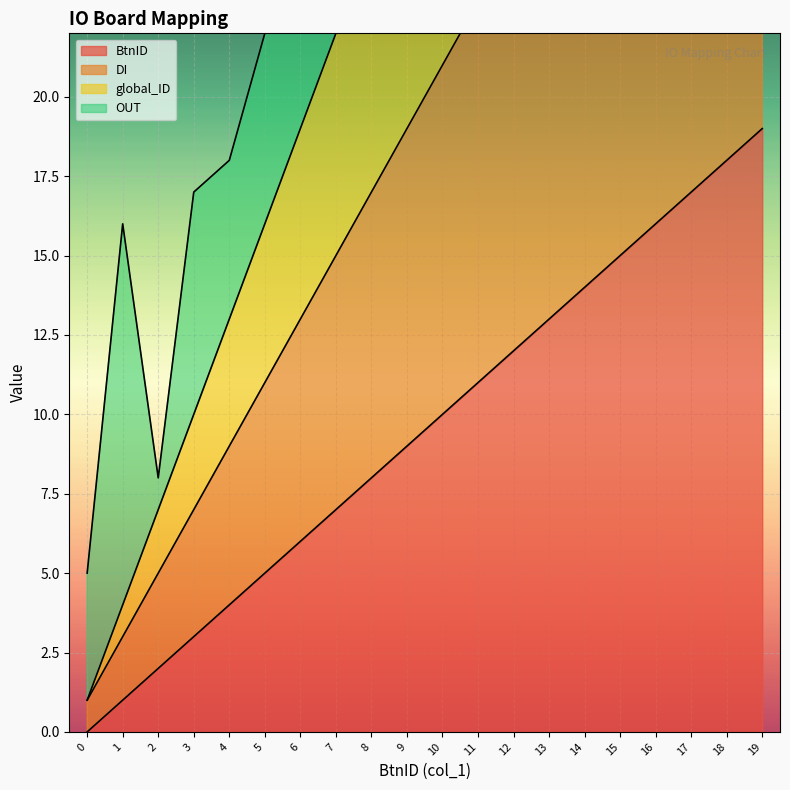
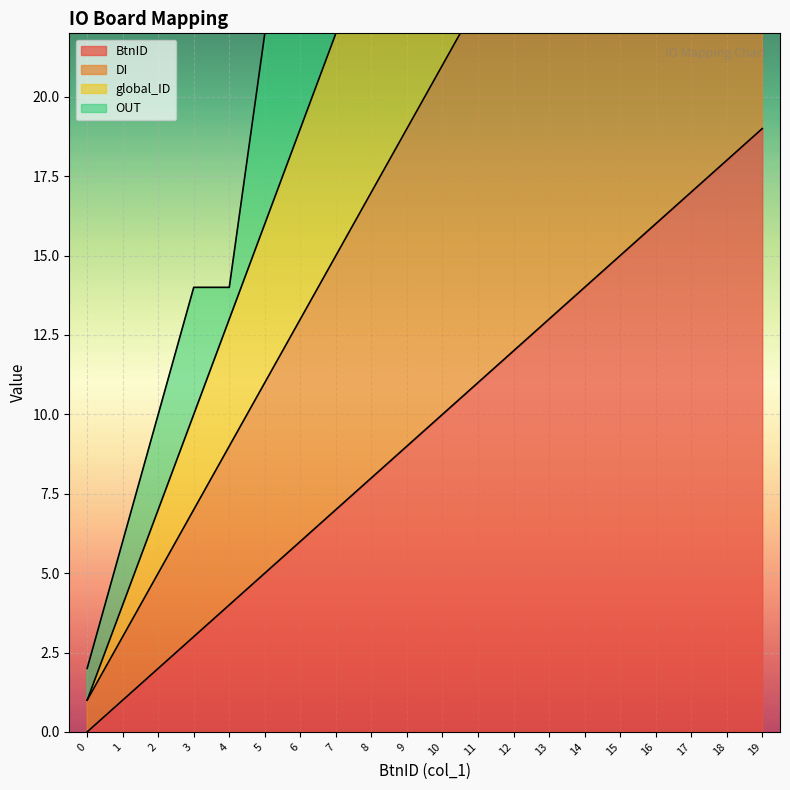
OUT, 0: 4 -> 1
OUT, 1: 12 -> 2
OUT, 2: 1 -> 3
OUT, 3: 7 -> 4
OUT, 4: 5 -> 1
